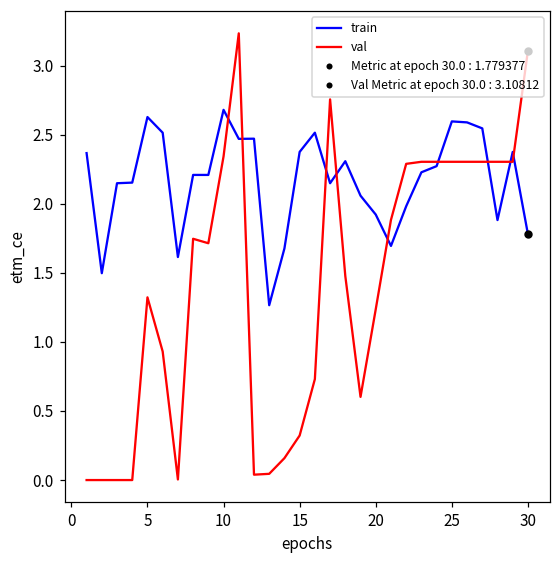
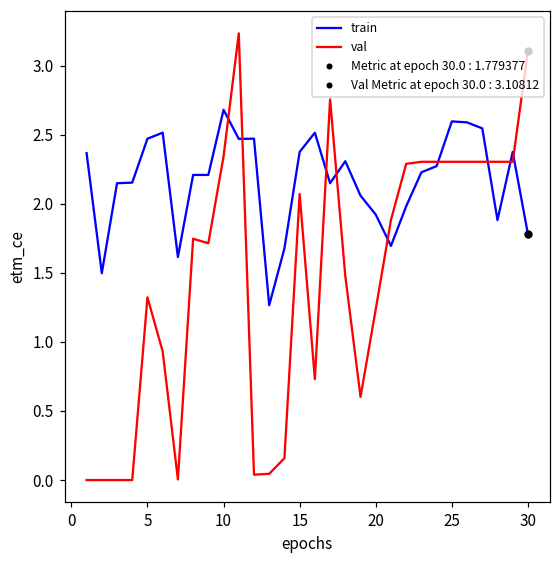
train, 5: 2.63 -> 2.47
val, 15: 0.32 -> 2.07
